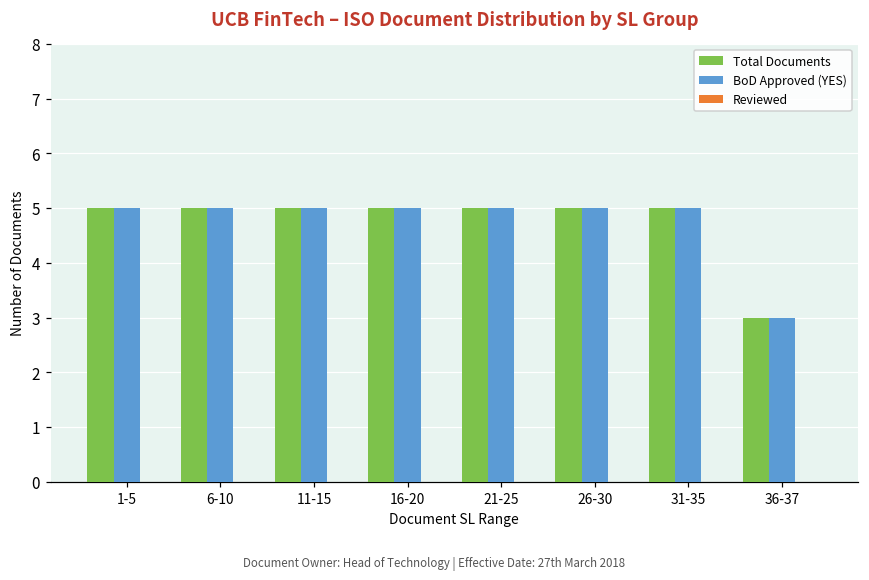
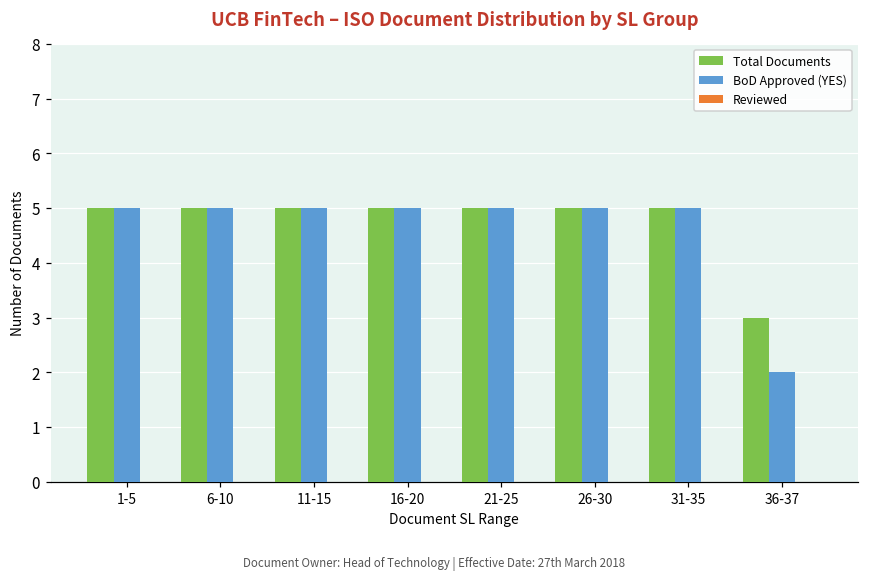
BoD Approved (YES), 36-37: 3 -> 2
